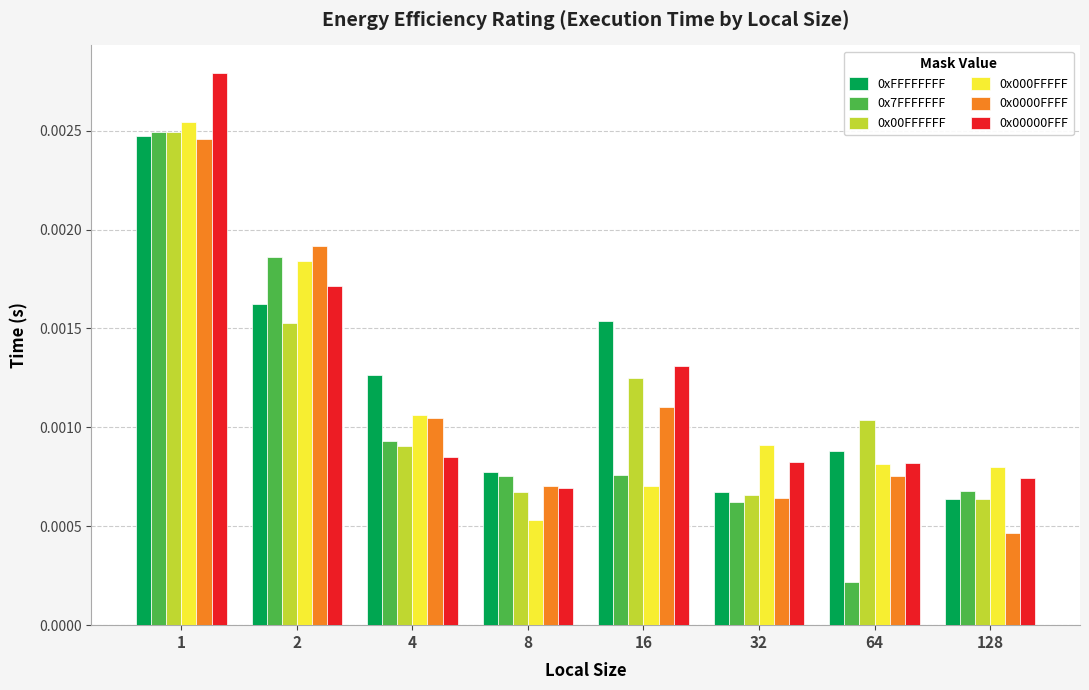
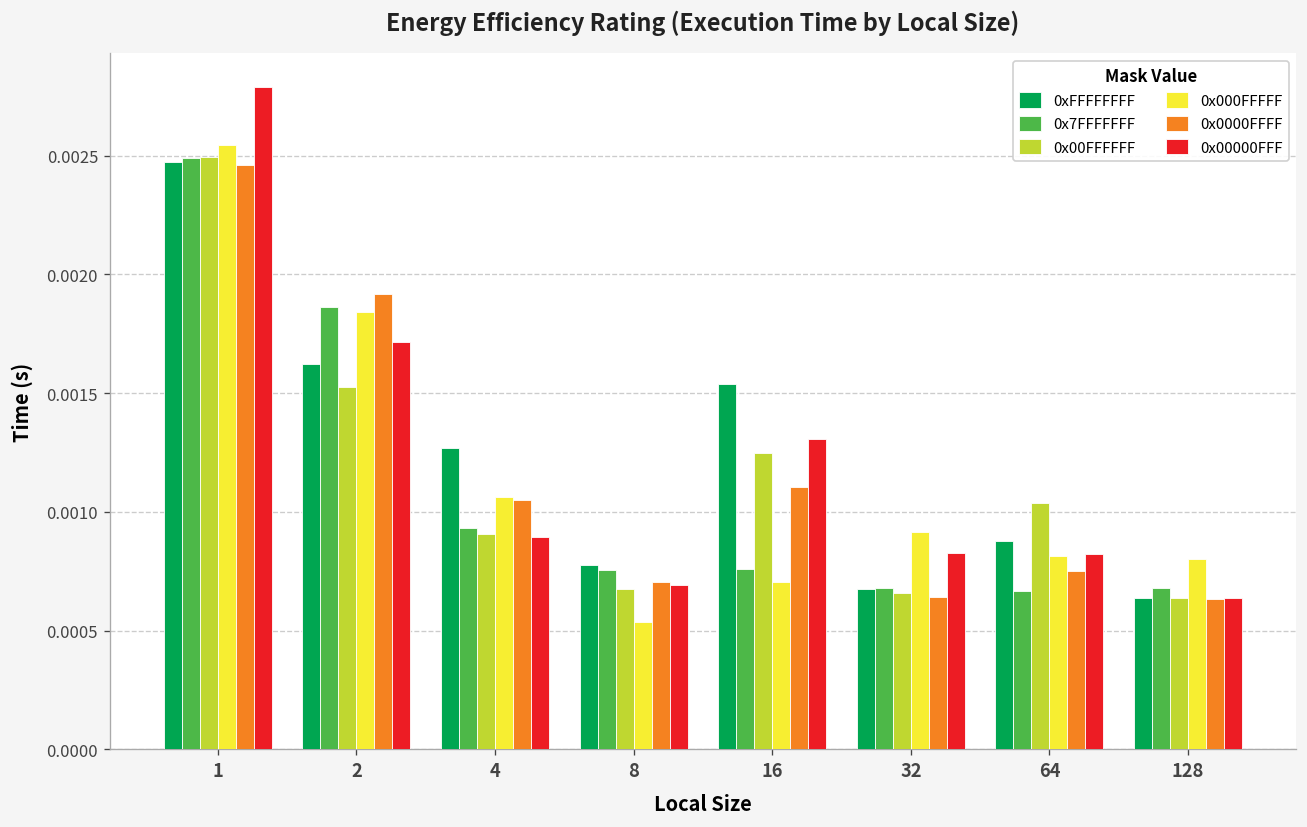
0x00000FFF, 4: 0.00085 -> 0.00089
0x7FFFFFFF, 32: 0.00062 -> 0.00068
0x7FFFFFFF, 64: 0.00022 -> 0.00067
0x0000FFFF, 128: 0.00047 -> 0.00063
0x00000FFF, 128: 0.00074 -> 0.00064
